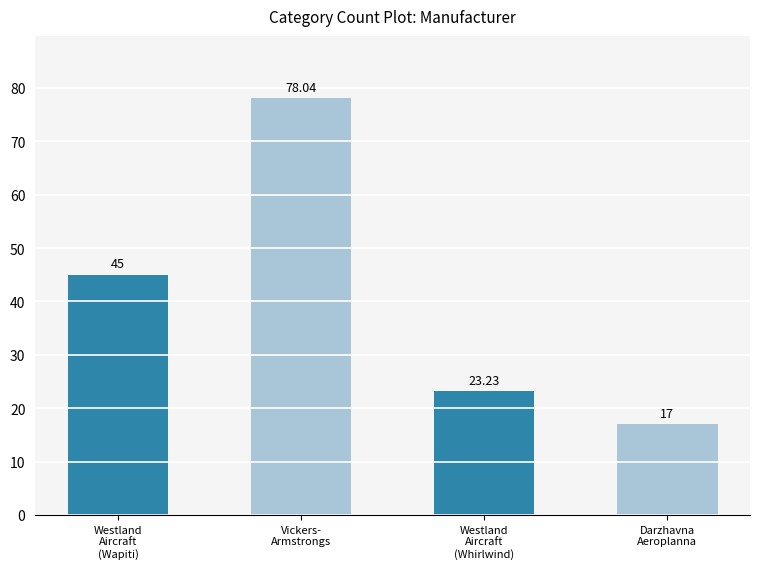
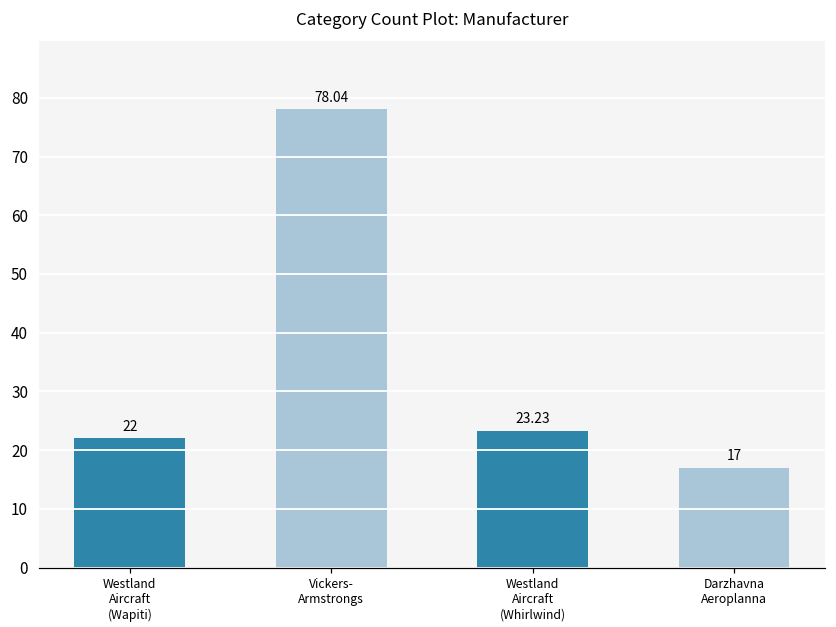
Westland Aircraft (Wapiti): 45 -> 22
